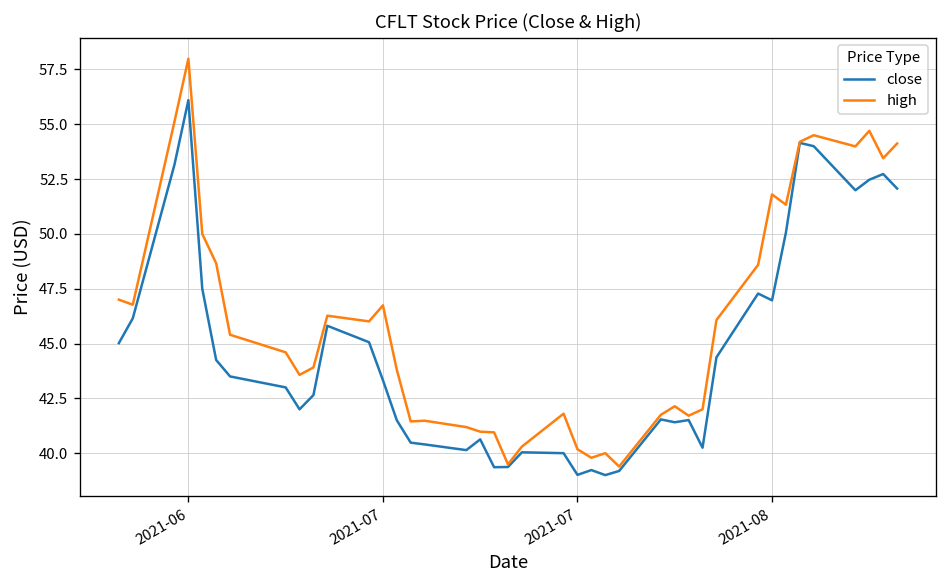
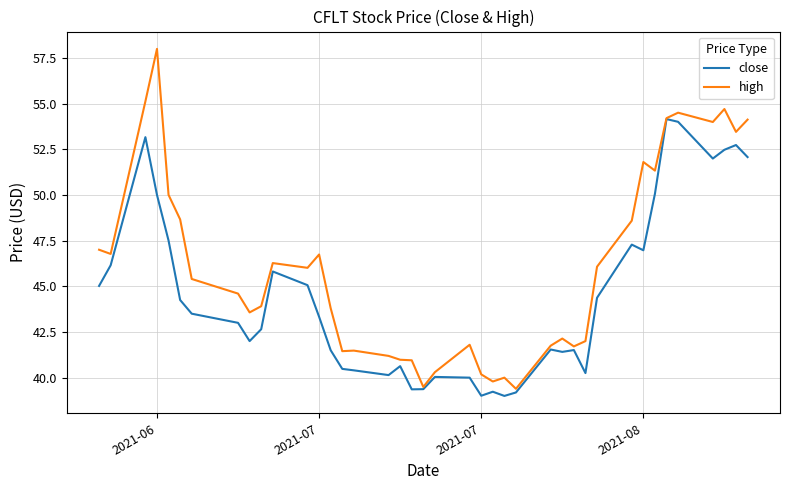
close, 2021-06: 56.1 -> 50.0
